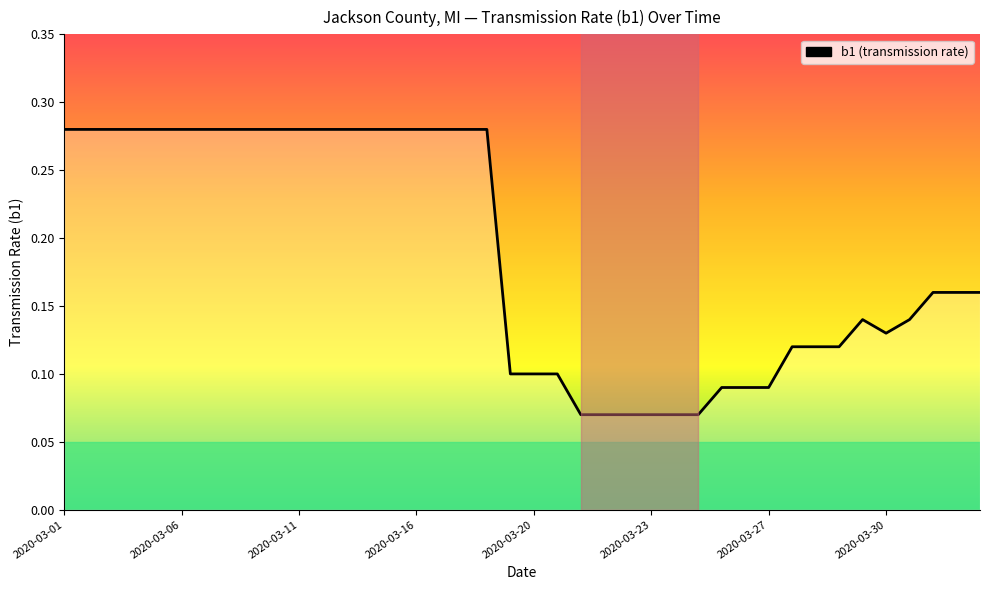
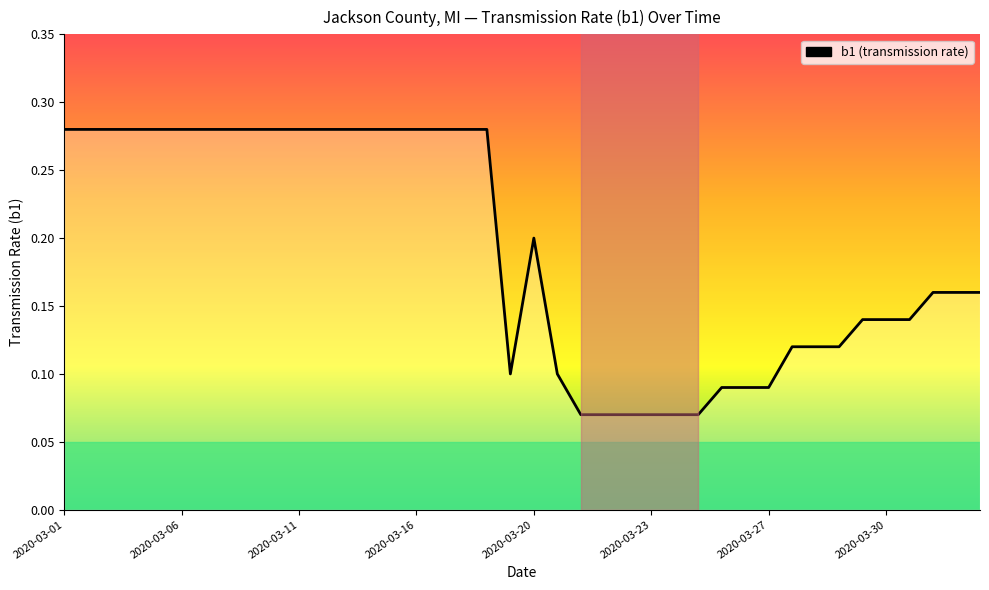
2020-03-20: 0.1 -> 0.2
2020-03-30: 0.13 -> 0.14
